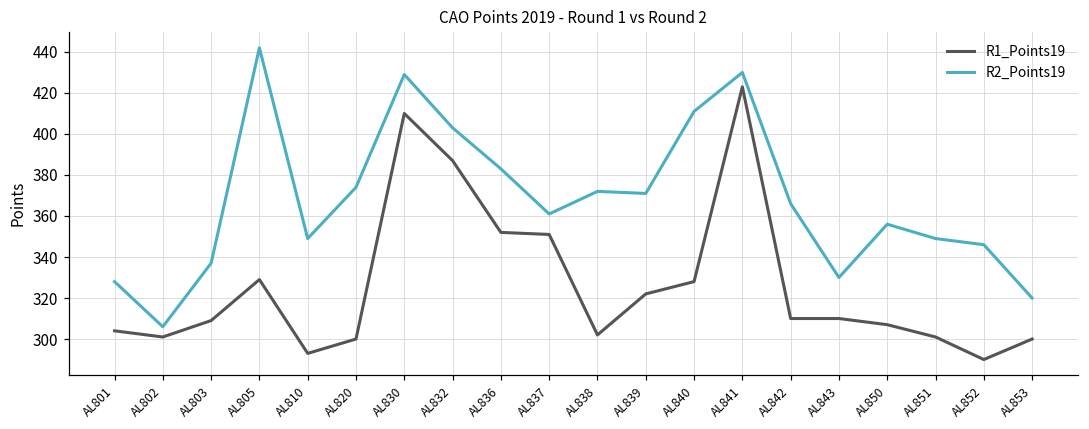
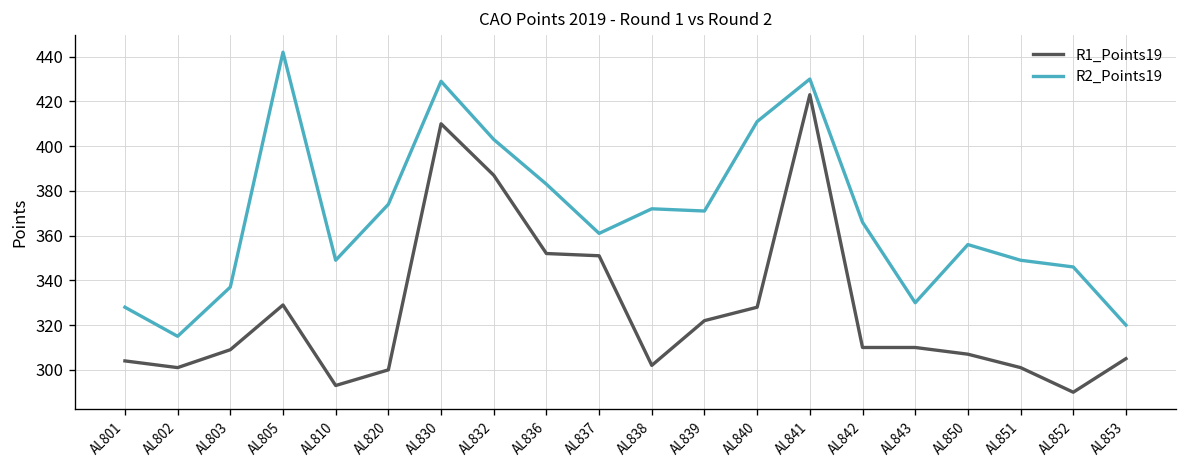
R2_Points19, AL802: 306 -> 315
R1_Points19, AL853: 300 -> 305
